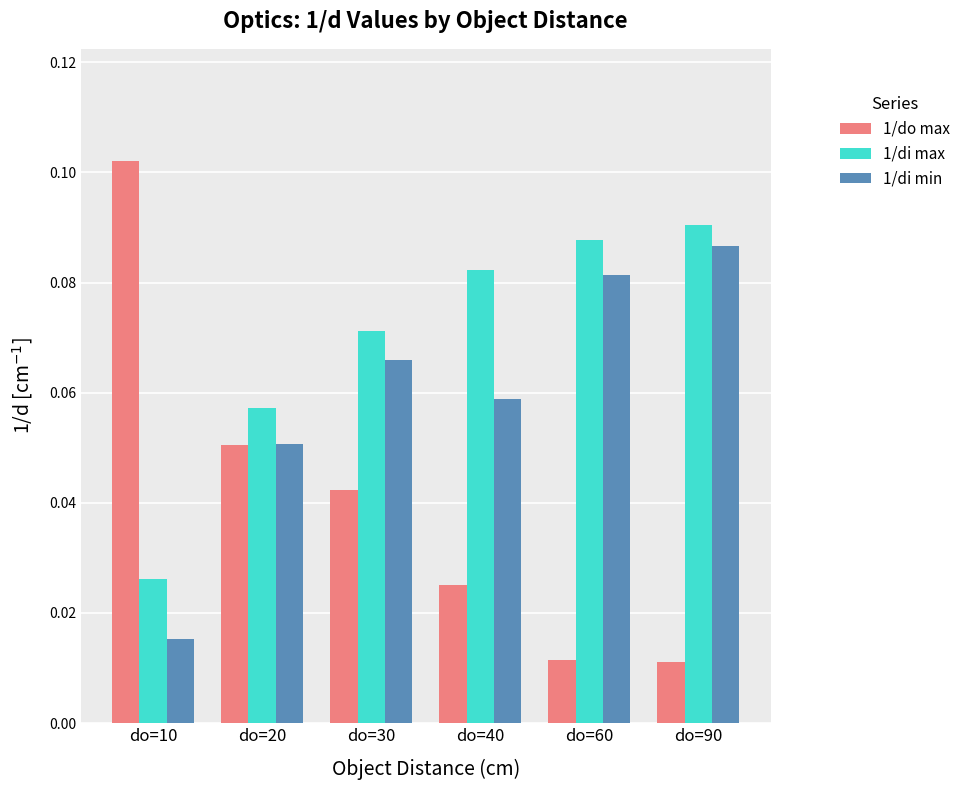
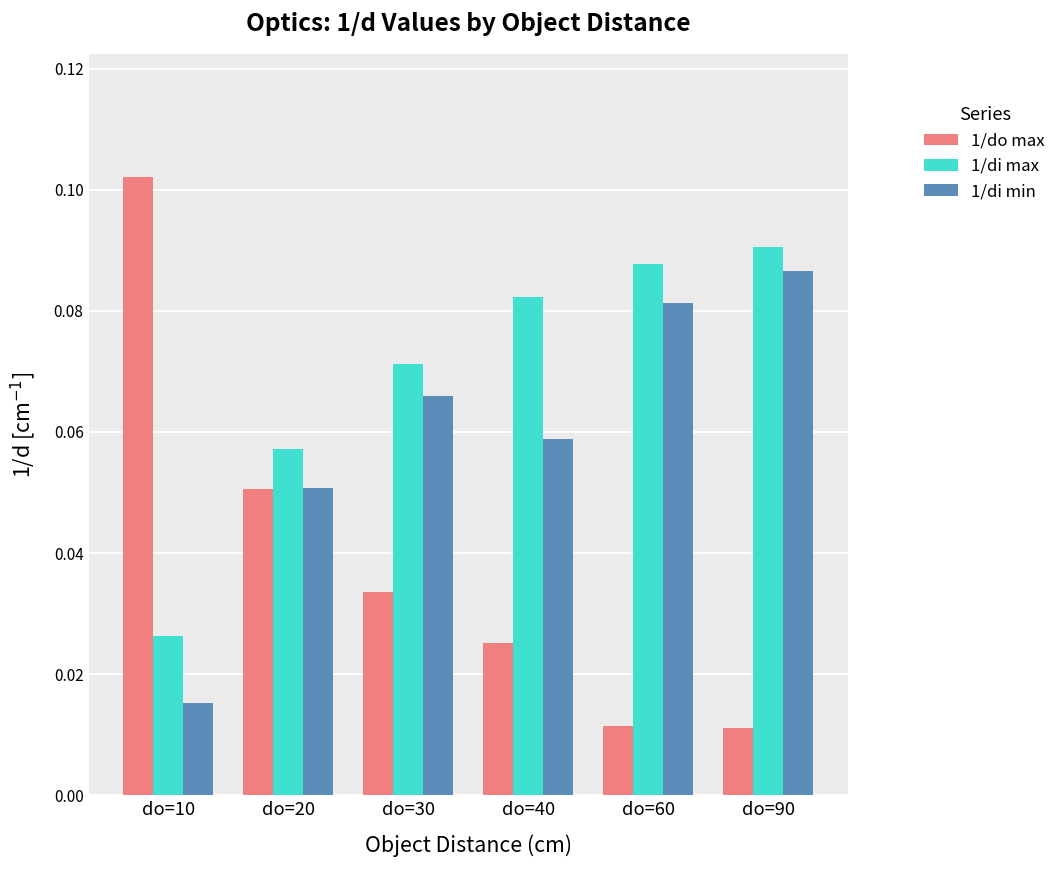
1/do max, do=30: 0.042 -> 0.034
